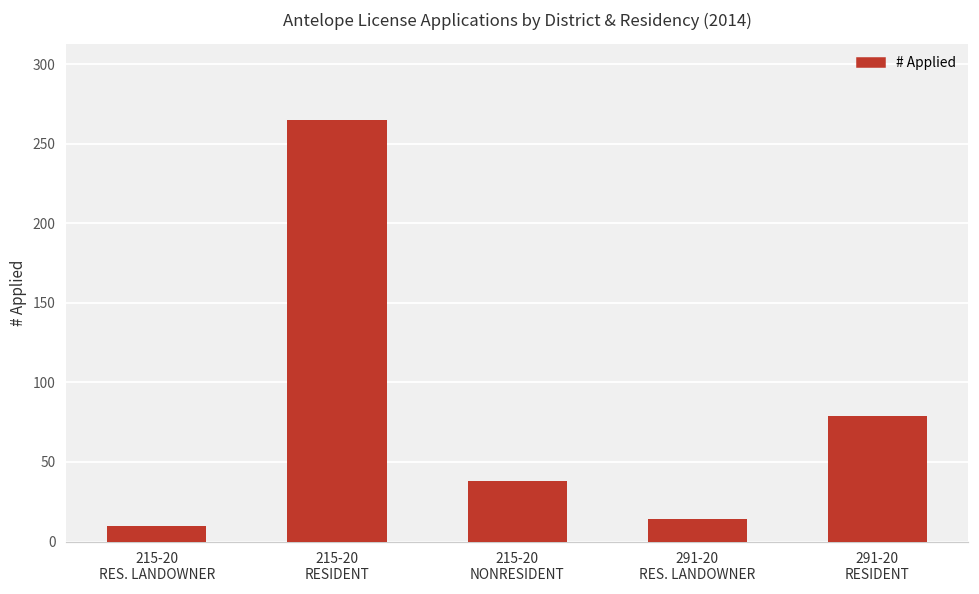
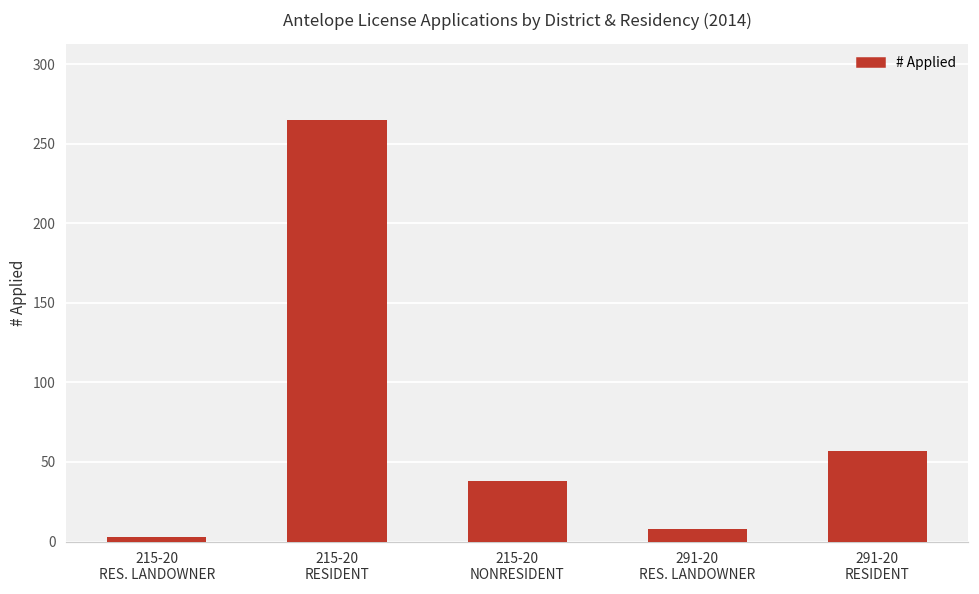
215-20 RES. LANDOWNER: 10 -> 3
291-20 RES. LANDOWNER: 14 -> 8
291-20 RESIDENT: 79 -> 57
